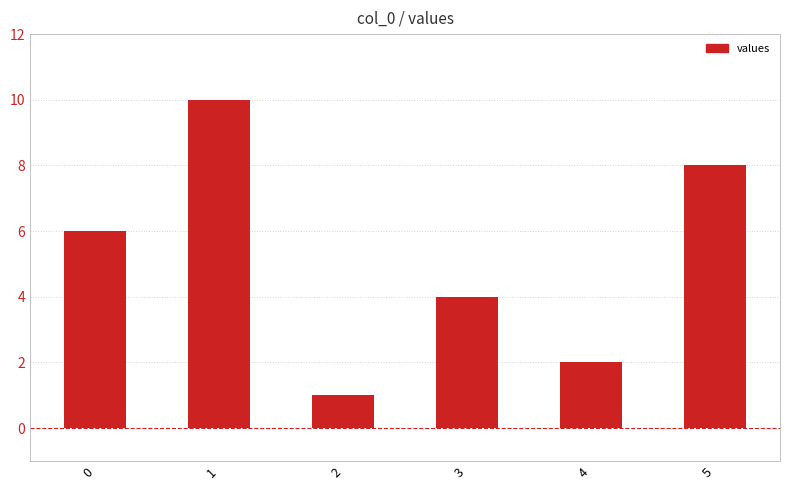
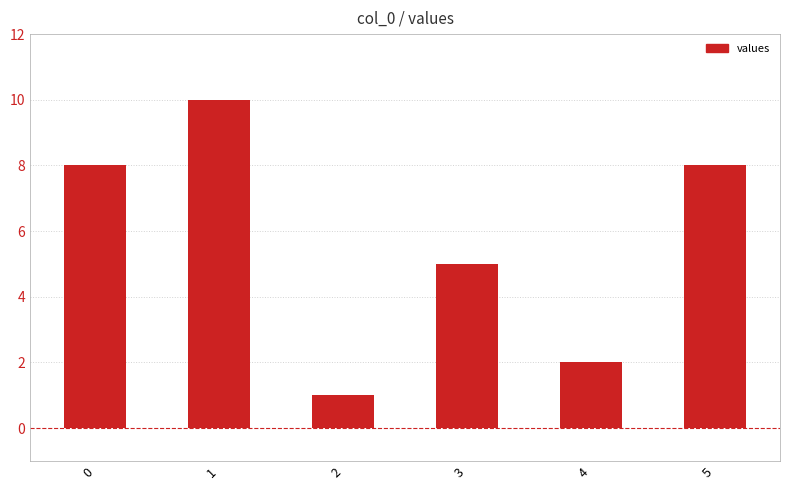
0: 6 -> 8
3: 4 -> 5
